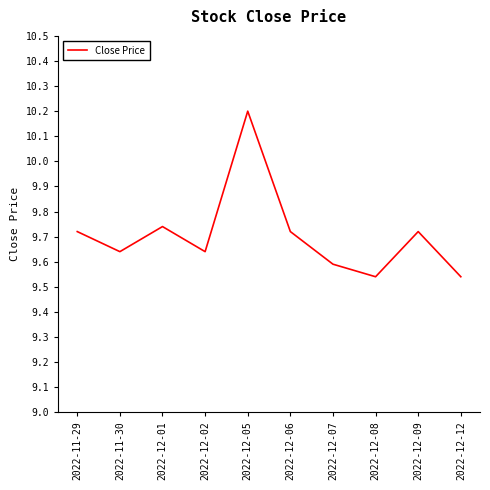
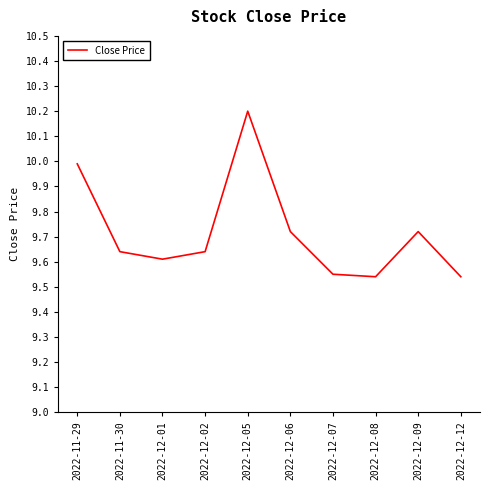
2022-11-29: 9.72 -> 9.99
2022-12-01: 9.74 -> 9.61
2022-12-07: 9.59 -> 9.55
